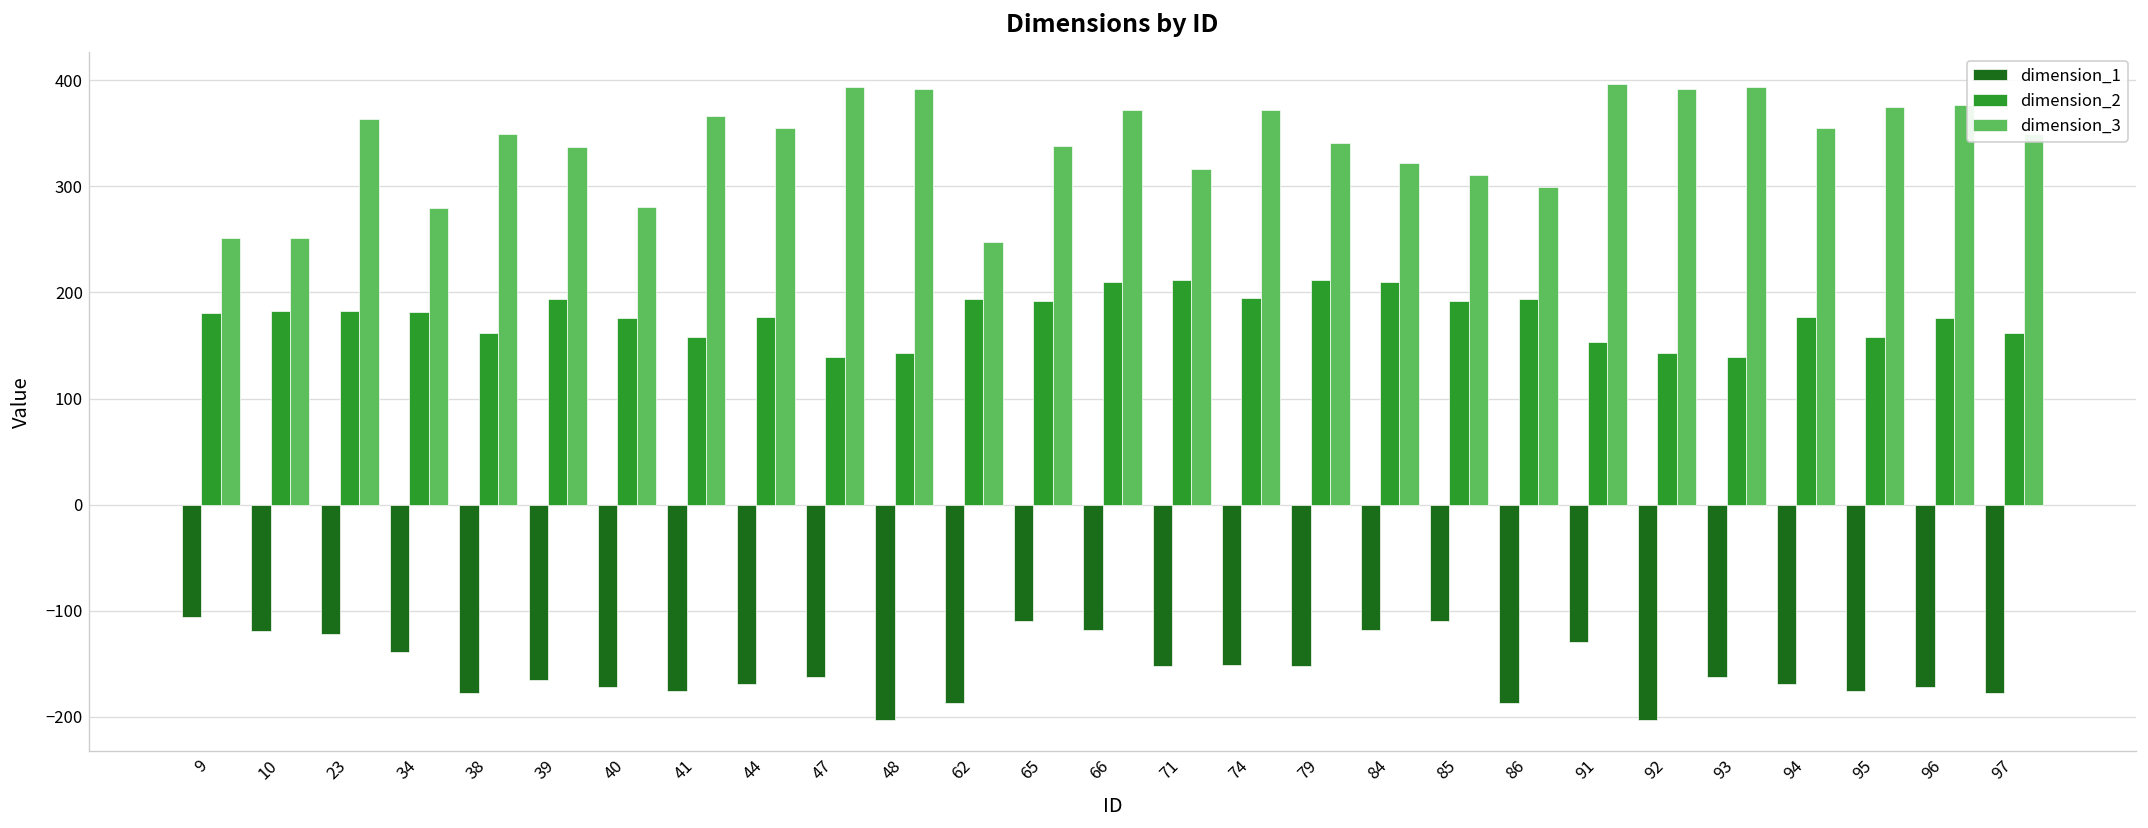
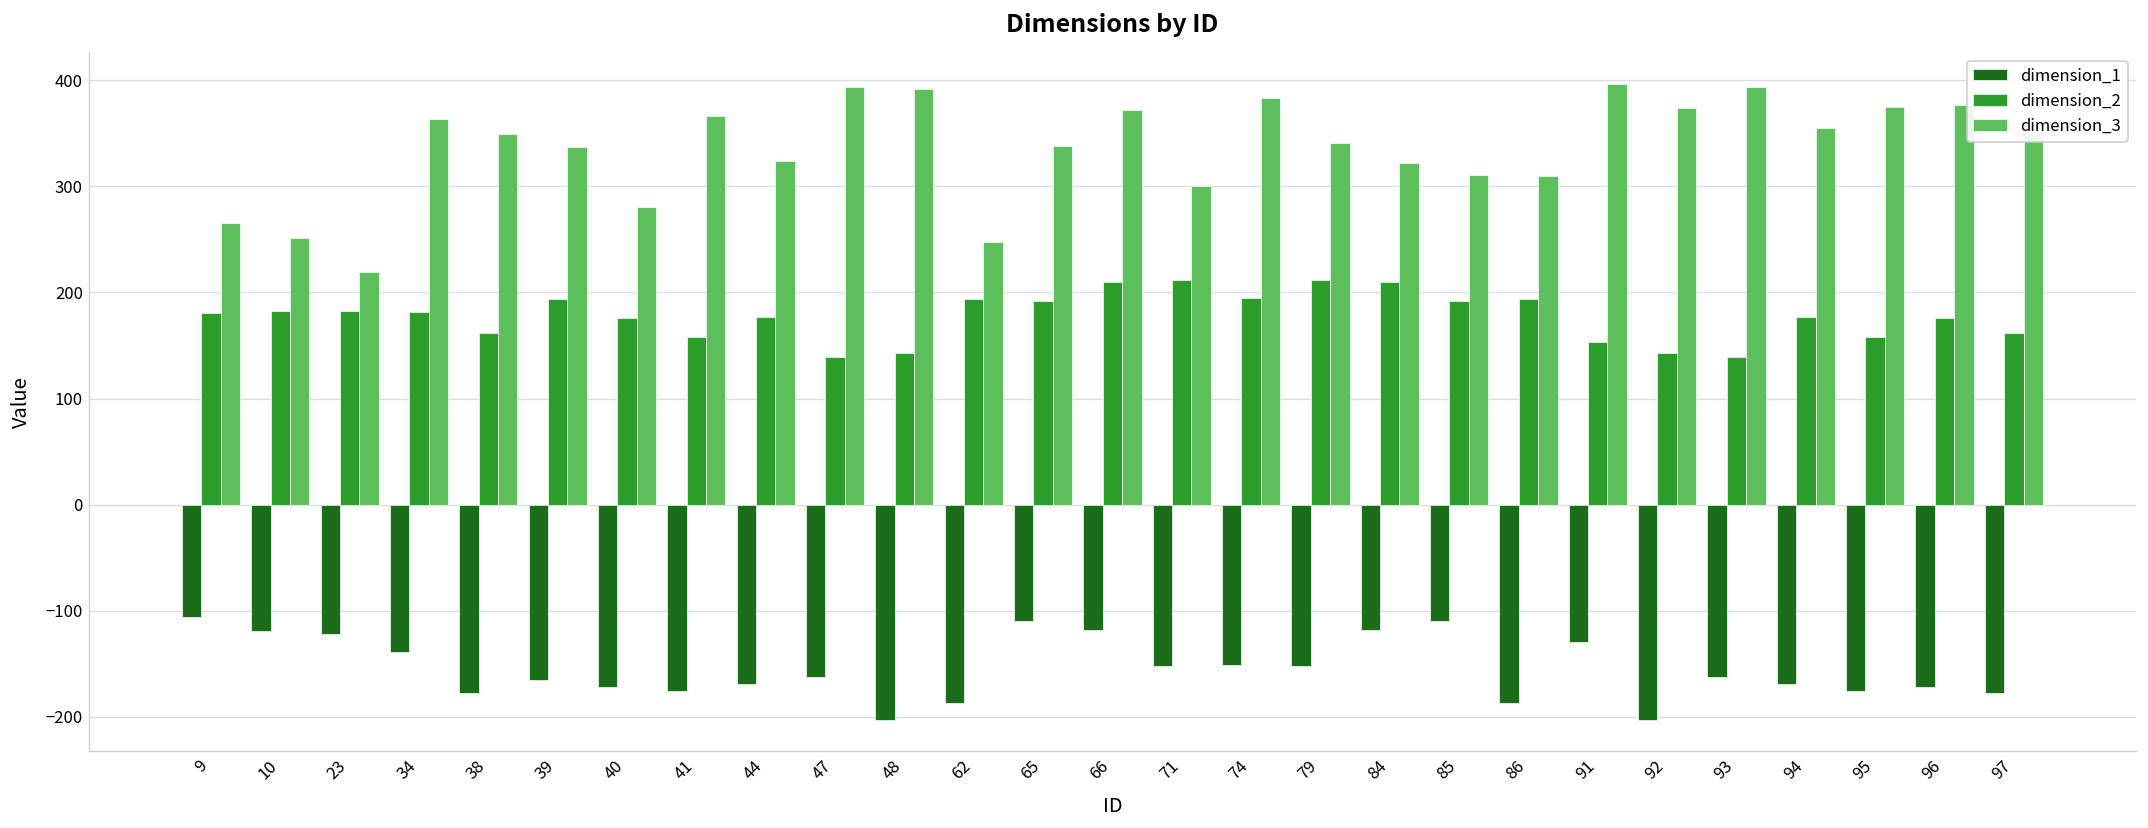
dimension_3, 9: 250 -> 270
dimension_3, 23: 360 -> 220
dimension_3, 34: 280 -> 360
dimension_3, 44: 360 -> 320
dimension_3, 71: 320 -> 300
dimension_3, 74: 370 -> 380
dimension_3, 86: 300 -> 310
dimension_3, 92: 390 -> 370
